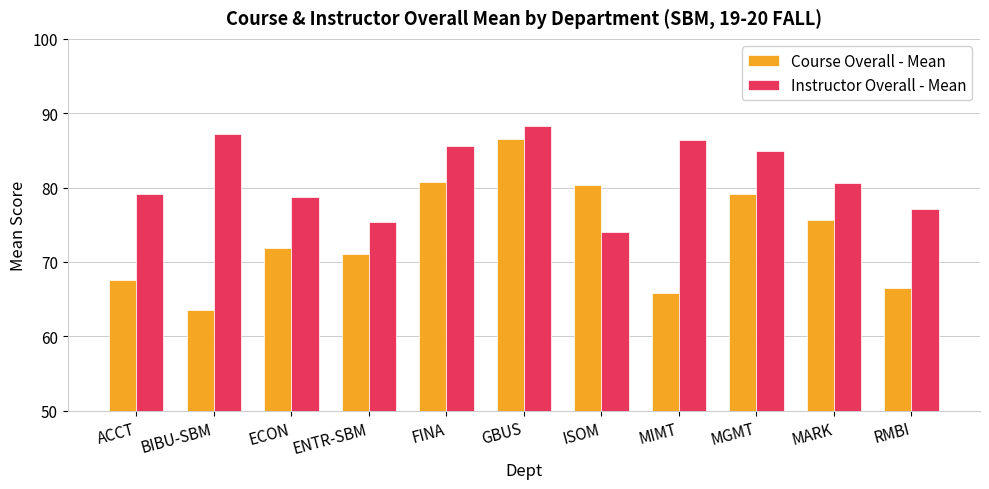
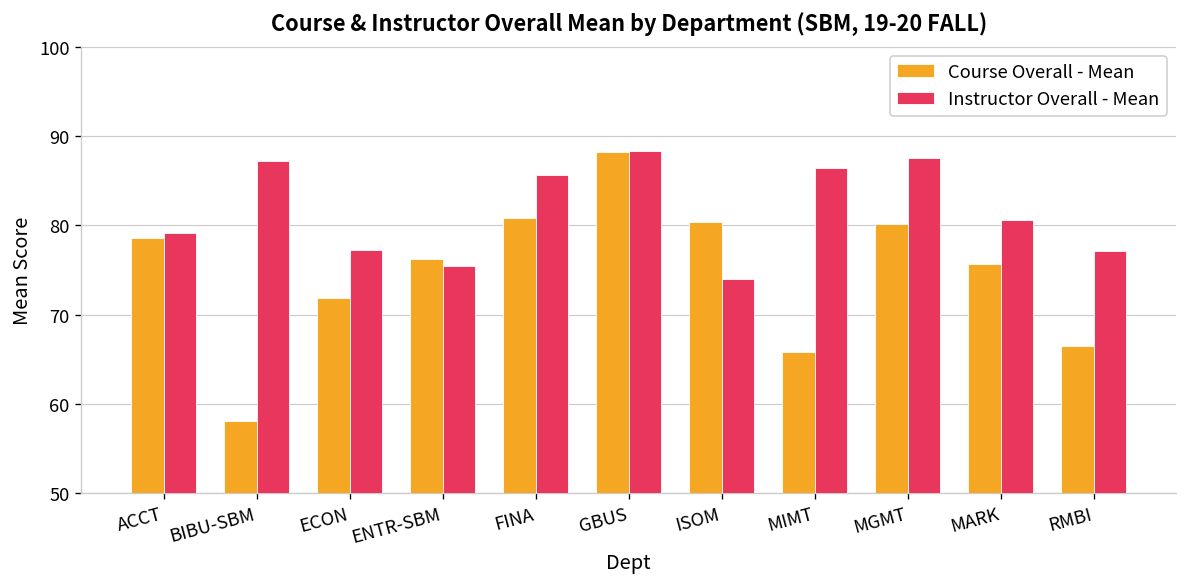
Course Overall - Mean, ACCT: 68 -> 79
Course Overall - Mean, BIBU-SBM: 64 -> 58
Instructor Overall - Mean, ECON: 79 -> 77
Course Overall - Mean, ENTR-SBM: 71 -> 76
Course Overall - Mean, GBUS: 87 -> 88
Course Overall - Mean, MGMT: 79 -> 80
Instructor Overall - Mean, MGMT: 85 -> 88
